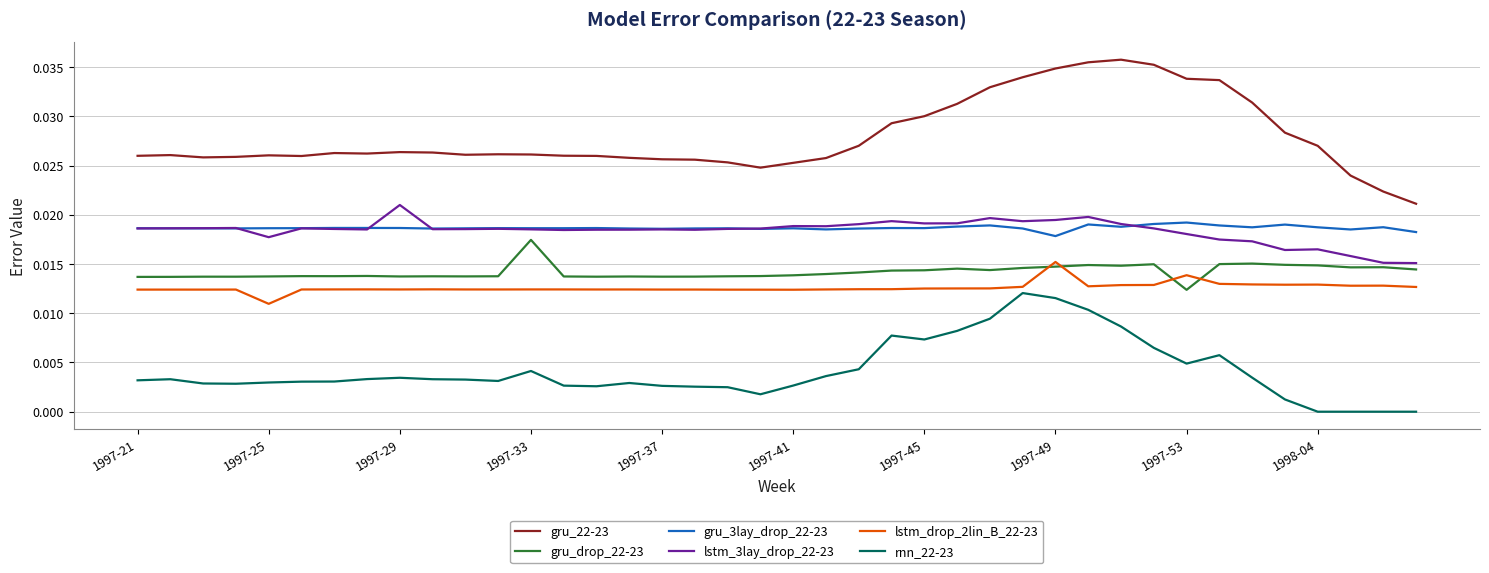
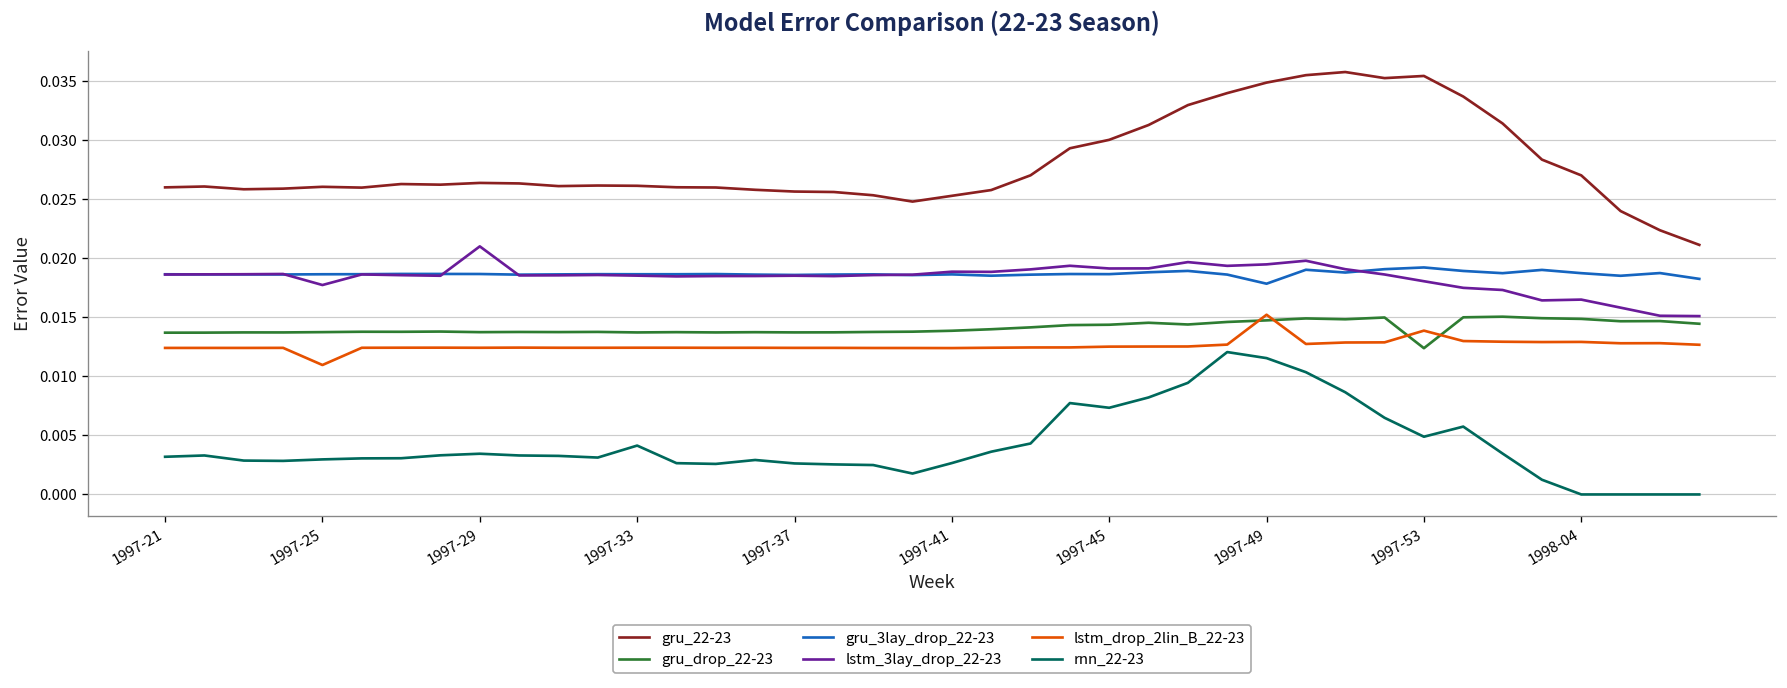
gru_drop_22-23, 1997-33: 0.017 -> 0.014
gru_22-23, 1997-53: 0.034 -> 0.035
